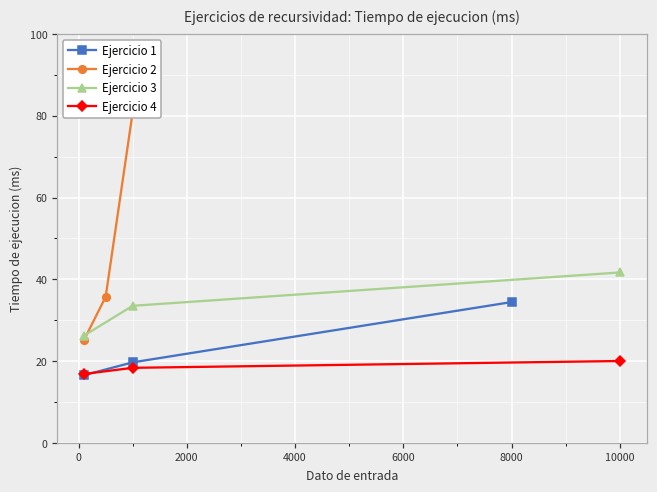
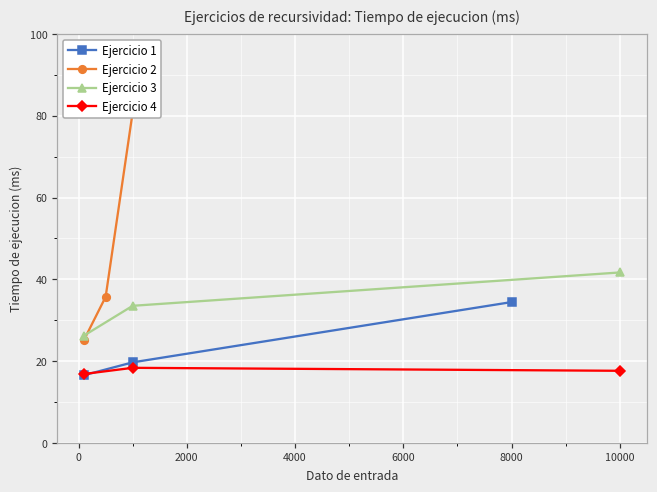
Ejercicio 4, 10000: 20 -> 18
